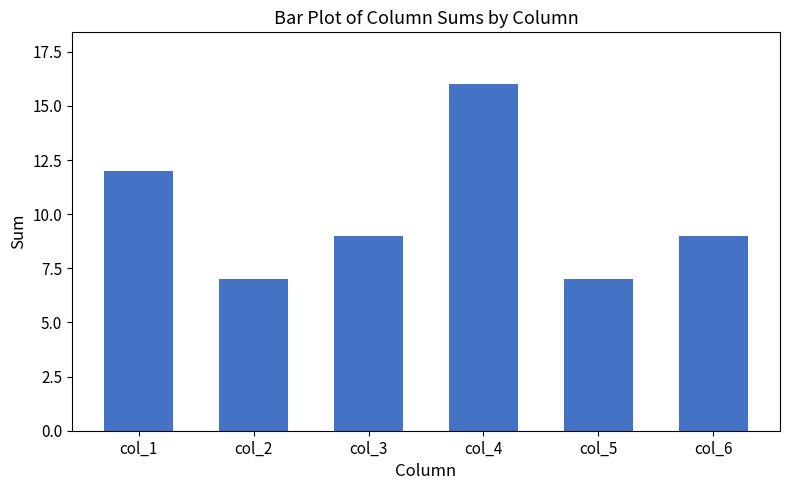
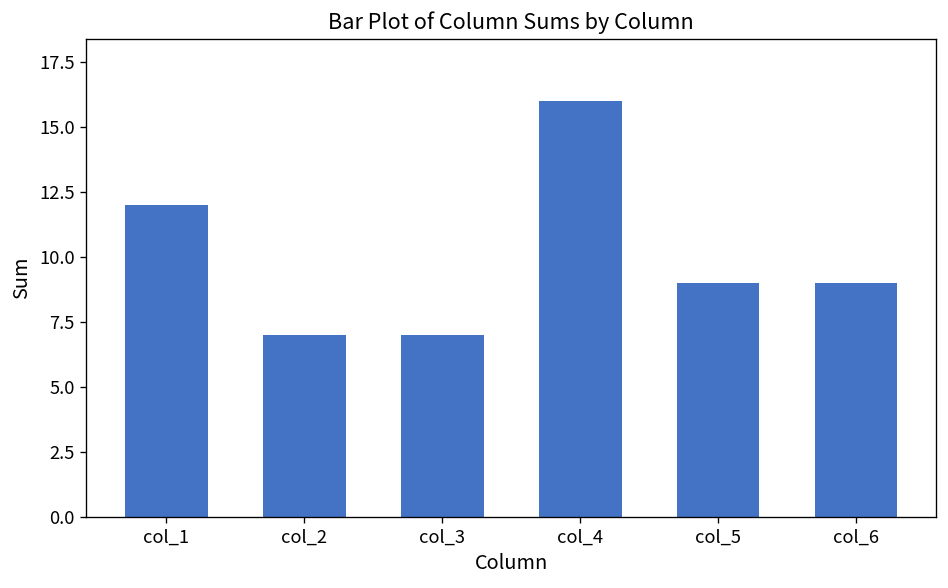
col_3: 9 -> 7
col_5: 7 -> 9
